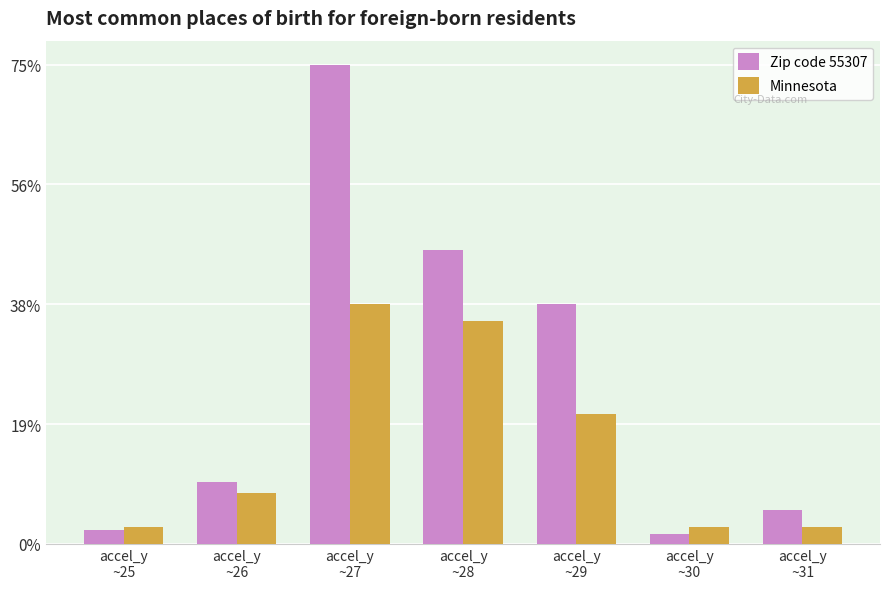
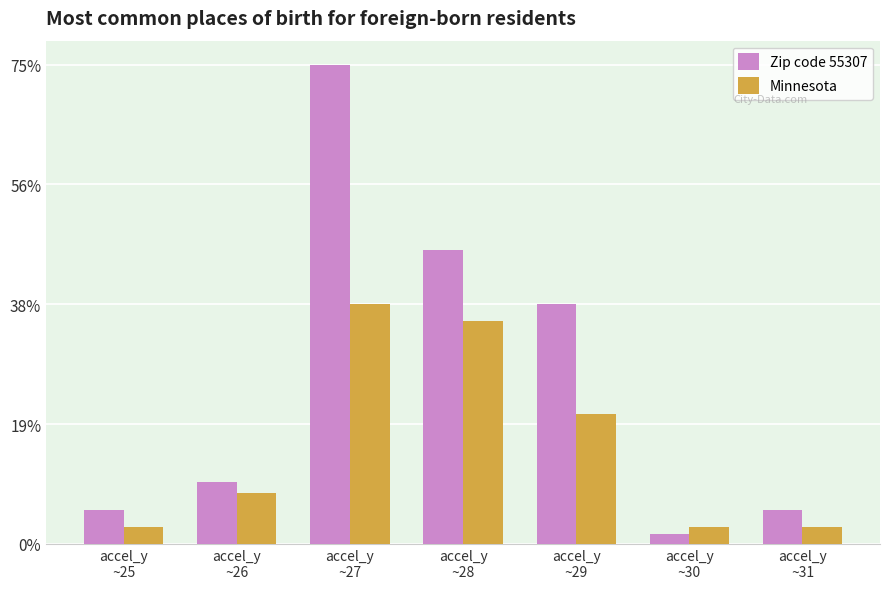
Zip code 55307, accel_y ~25: 2% -> 5%
